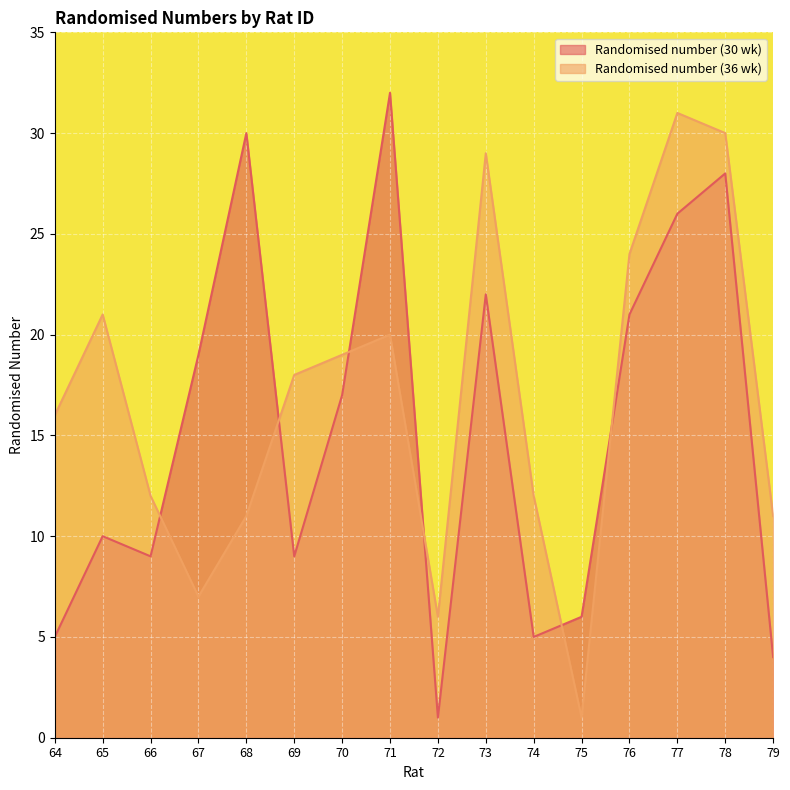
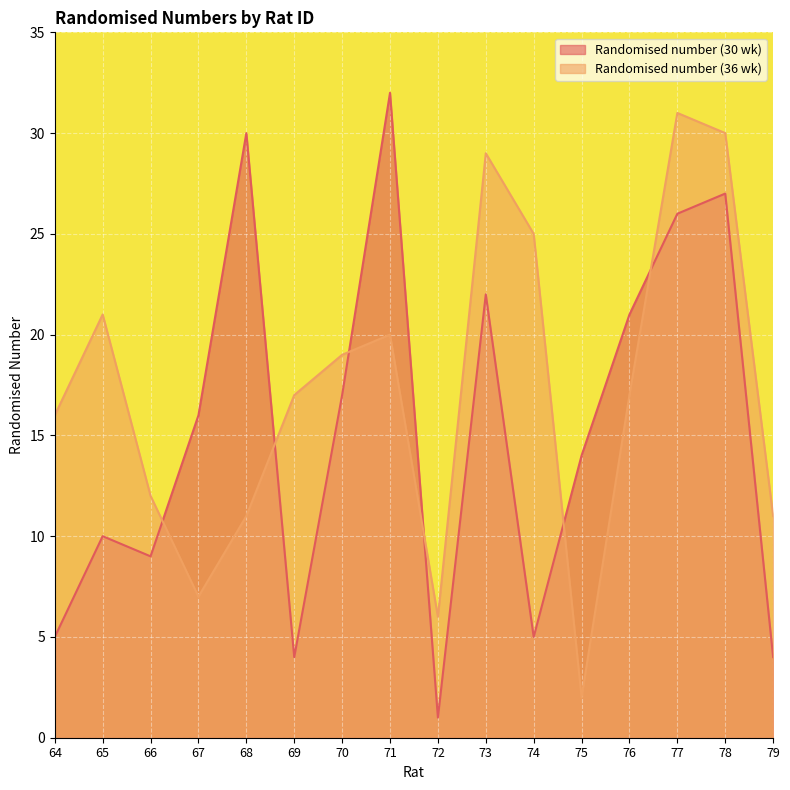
Randomised number (30 wk), 67: 19 -> 16
Randomised number (30 wk), 69: 9 -> 4
Randomised number (36 wk), 69: 18 -> 17
Randomised number (36 wk), 74: 12 -> 25
Randomised number (30 wk), 75: 6 -> 14
Randomised number (36 wk), 75: 1 -> 2
Randomised number (36 wk), 76: 24 -> 17
Randomised number (30 wk), 78: 28 -> 27
